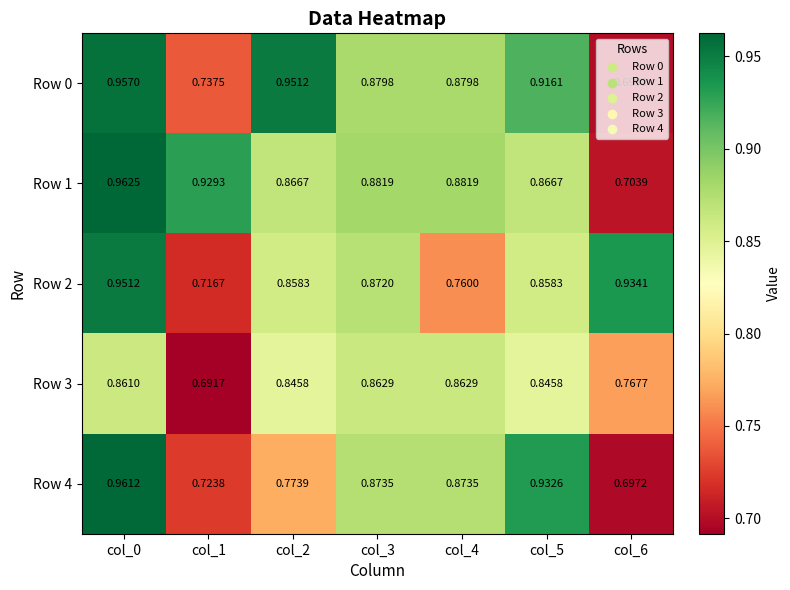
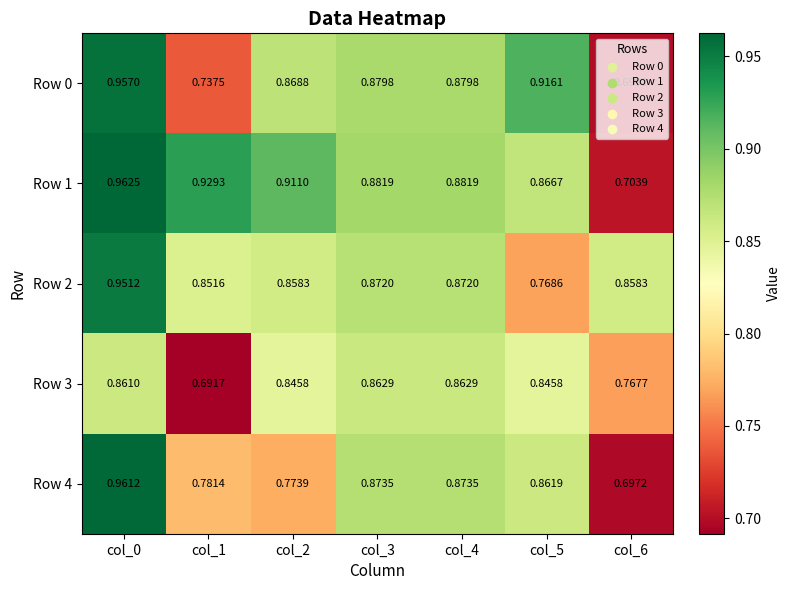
Row 0, col_2: 0.9512 -> 0.8688
Row 1, col_2: 0.8667 -> 0.9110
Row 2, col_1: 0.7167 -> 0.8516
Row 2, col_4: 0.7600 -> 0.8720
Row 2, col_5: 0.8583 -> 0.7686
Row 2, col_6: 0.9341 -> 0.8583
Row 4, col_1: 0.7238 -> 0.7814
Row 4, col_5: 0.9326 -> 0.8619
